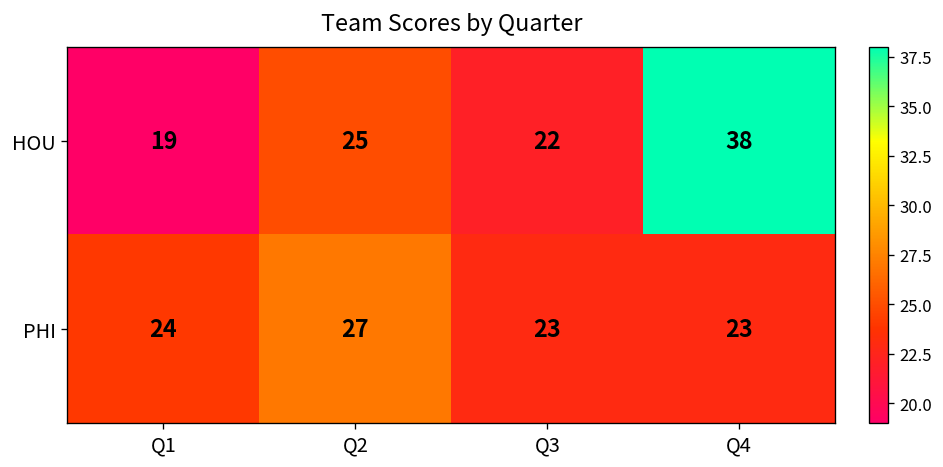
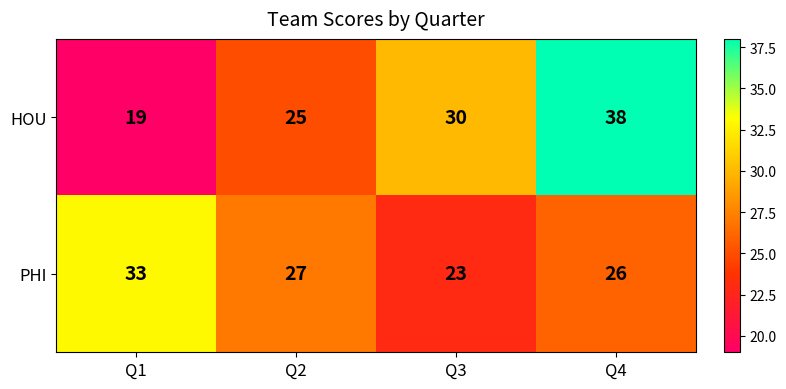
HOU, Q3: 22 -> 30
PHI, Q1: 24 -> 33
PHI, Q4: 23 -> 26
